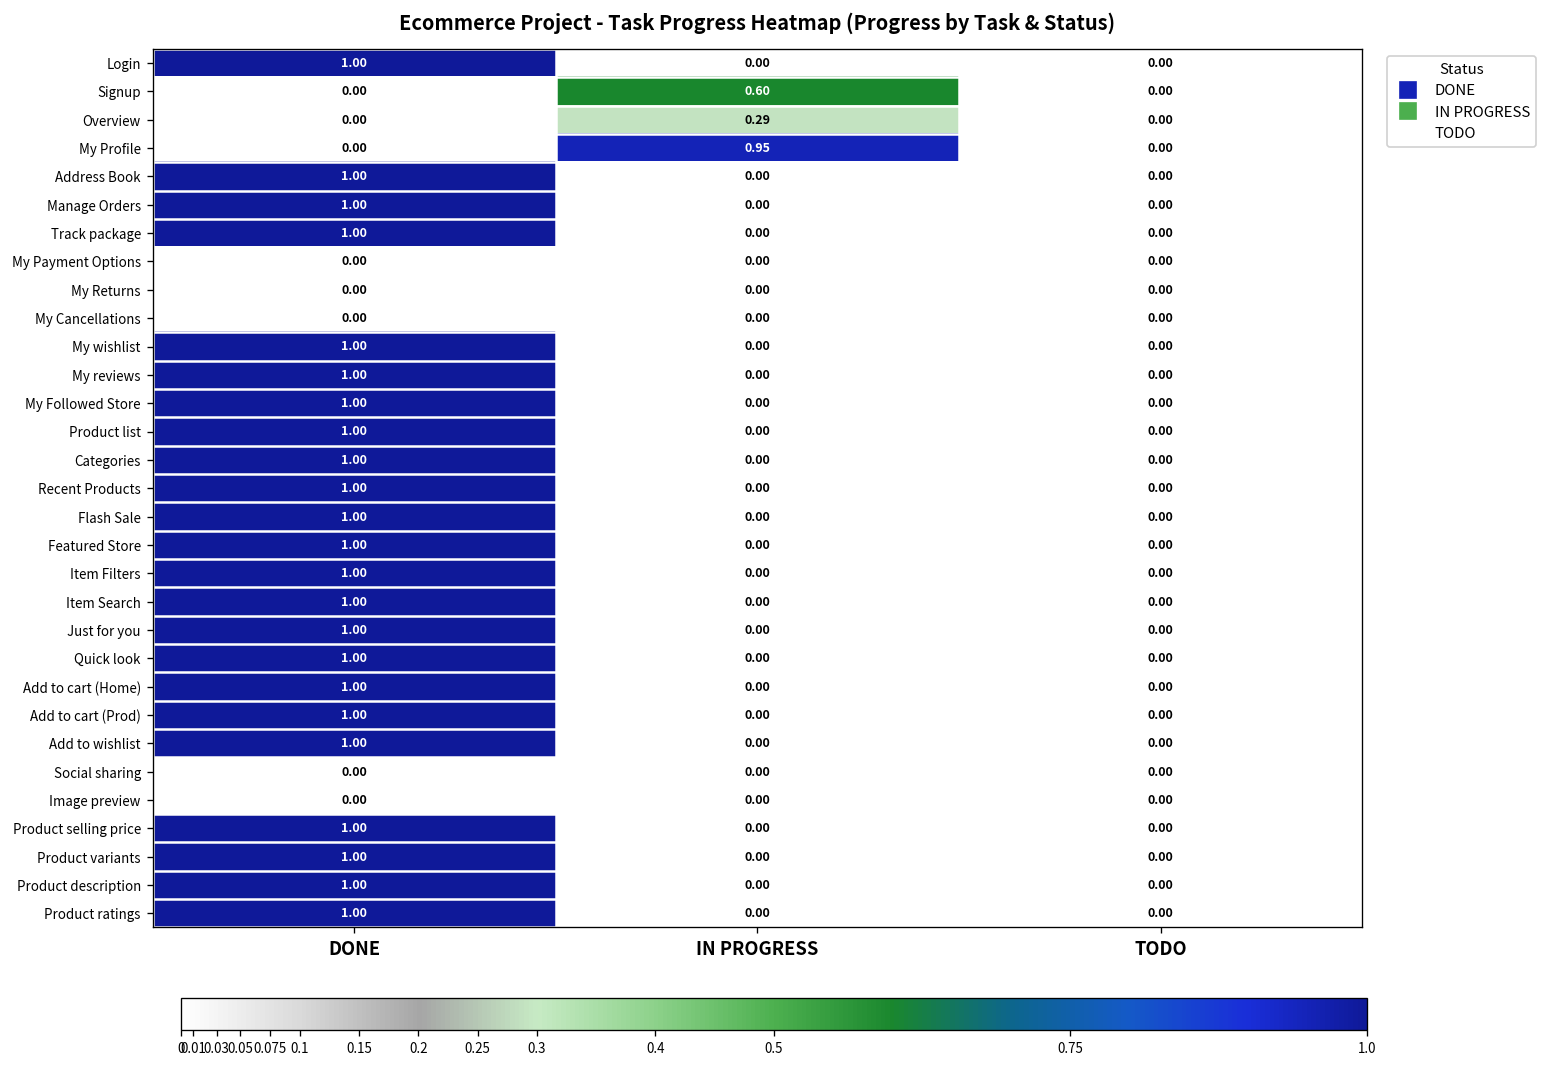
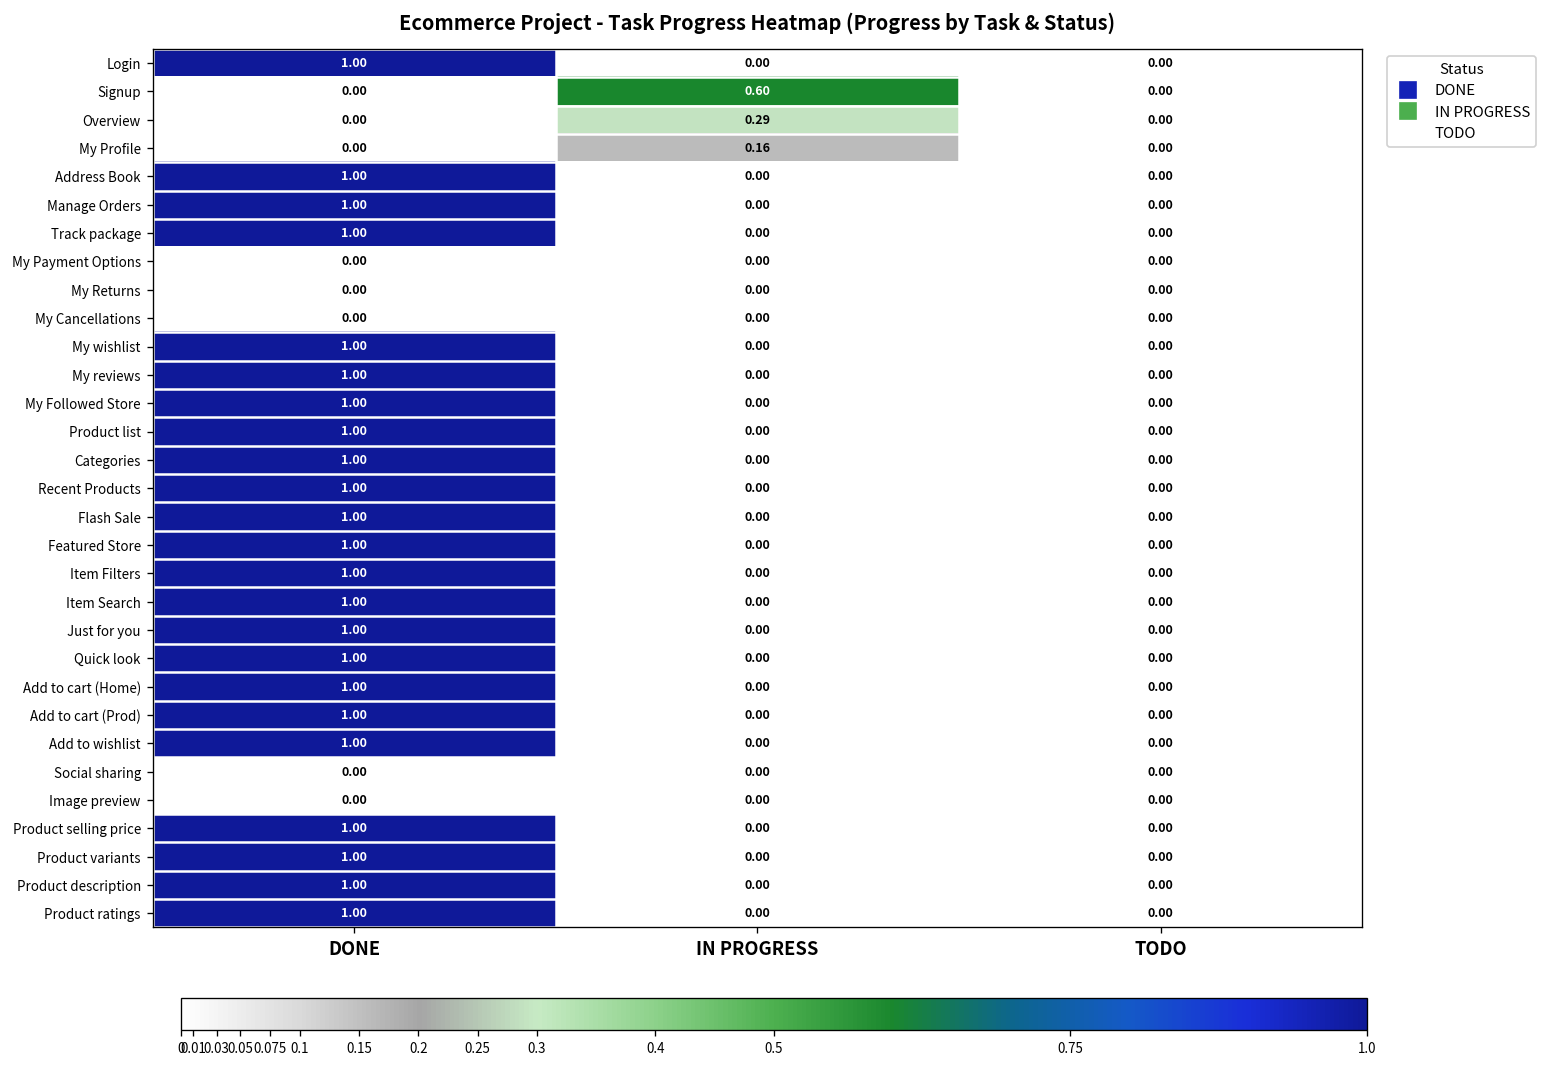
My Profile, IN PROGRESS: 0.95 -> 0.16
